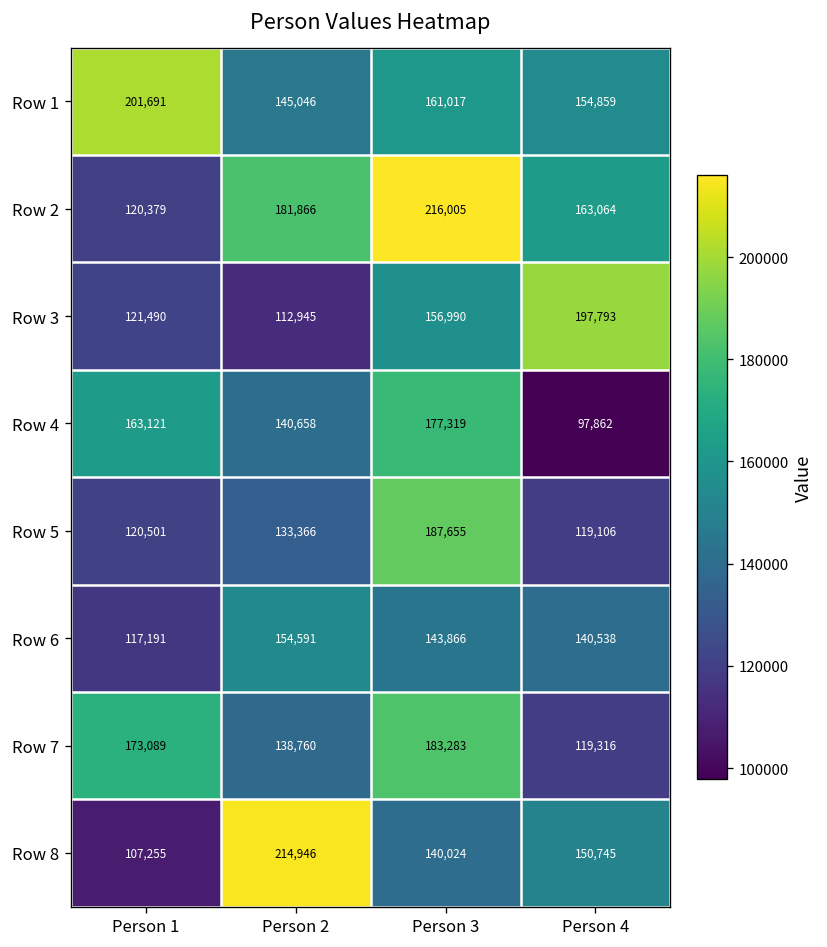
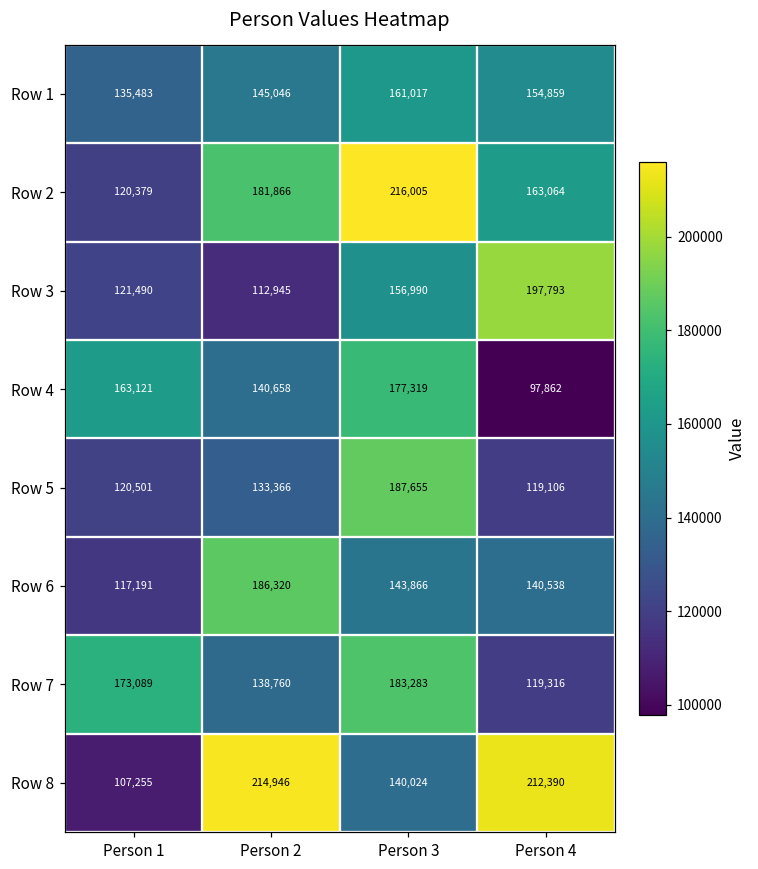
Row 1, Person 1: 201,691 -> 135,483
Row 6, Person 2: 154,591 -> 186,320
Row 8, Person 4: 150,745 -> 212,390
